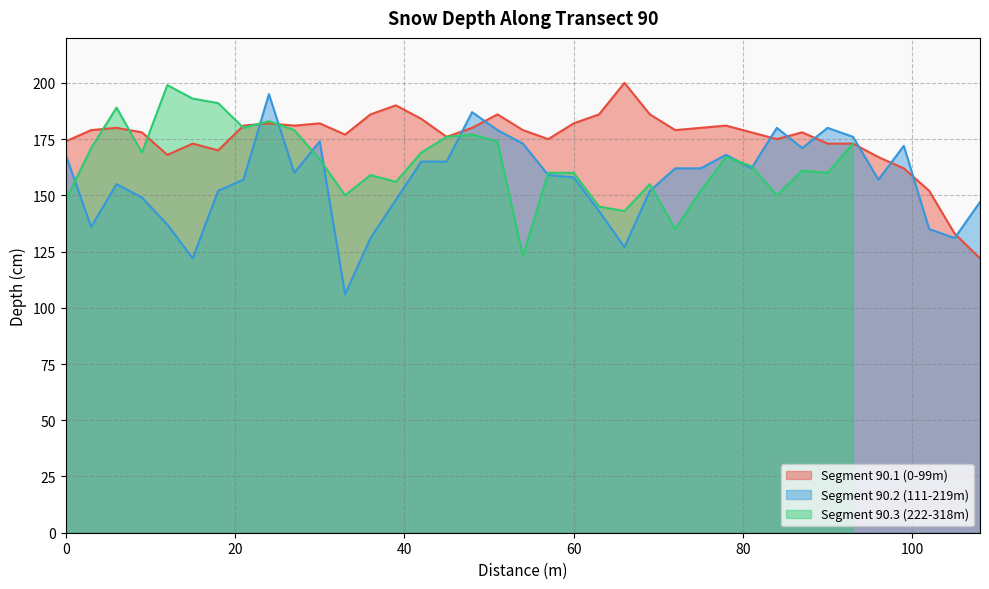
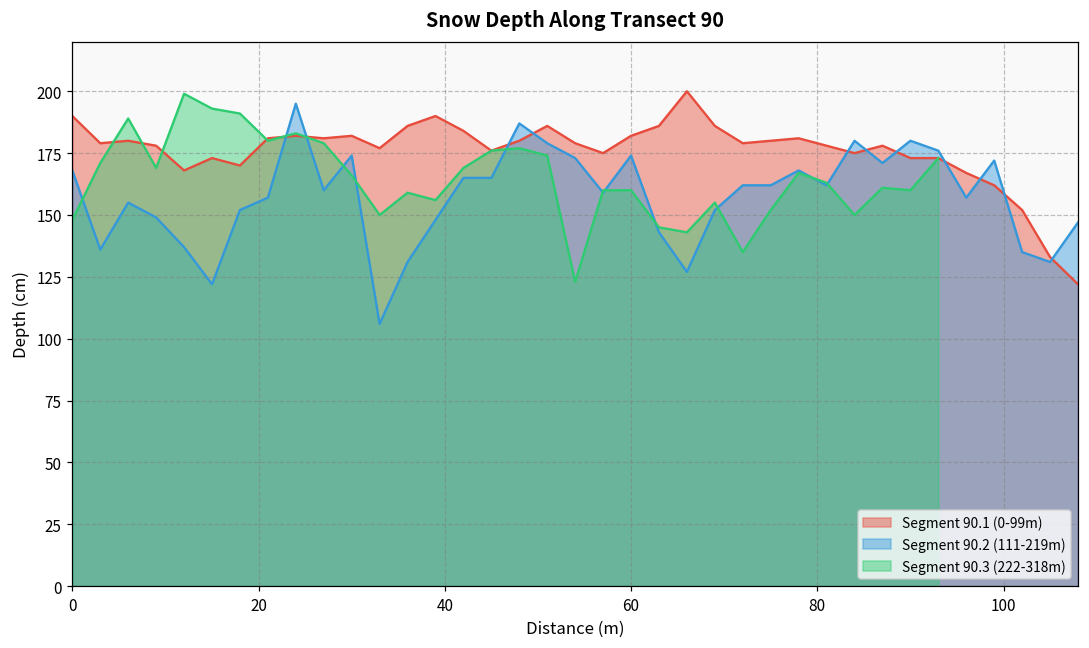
Segment 90.1 (0-99m), 0: 174 -> 190
Segment 90.2 (111-219m), 60: 158 -> 174
